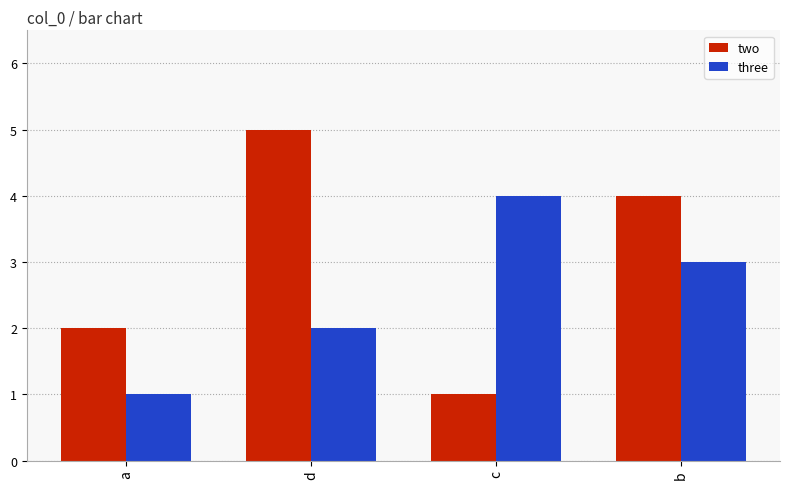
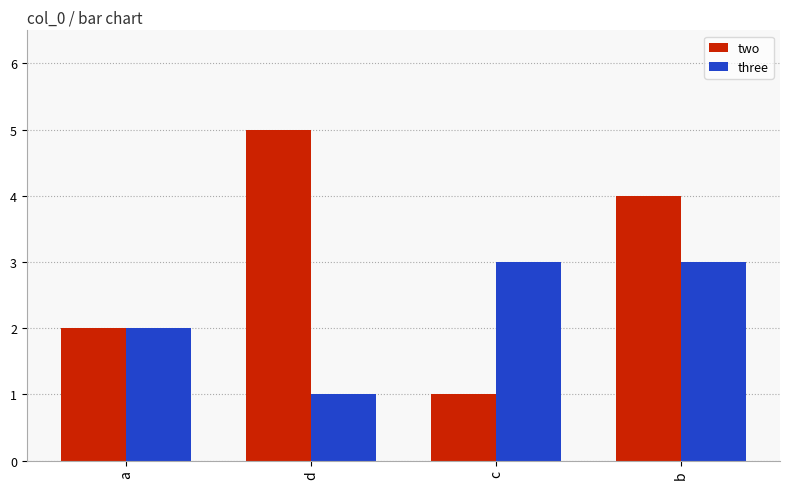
three, a: 1 -> 2
three, d: 2 -> 1
three, c: 4 -> 3
